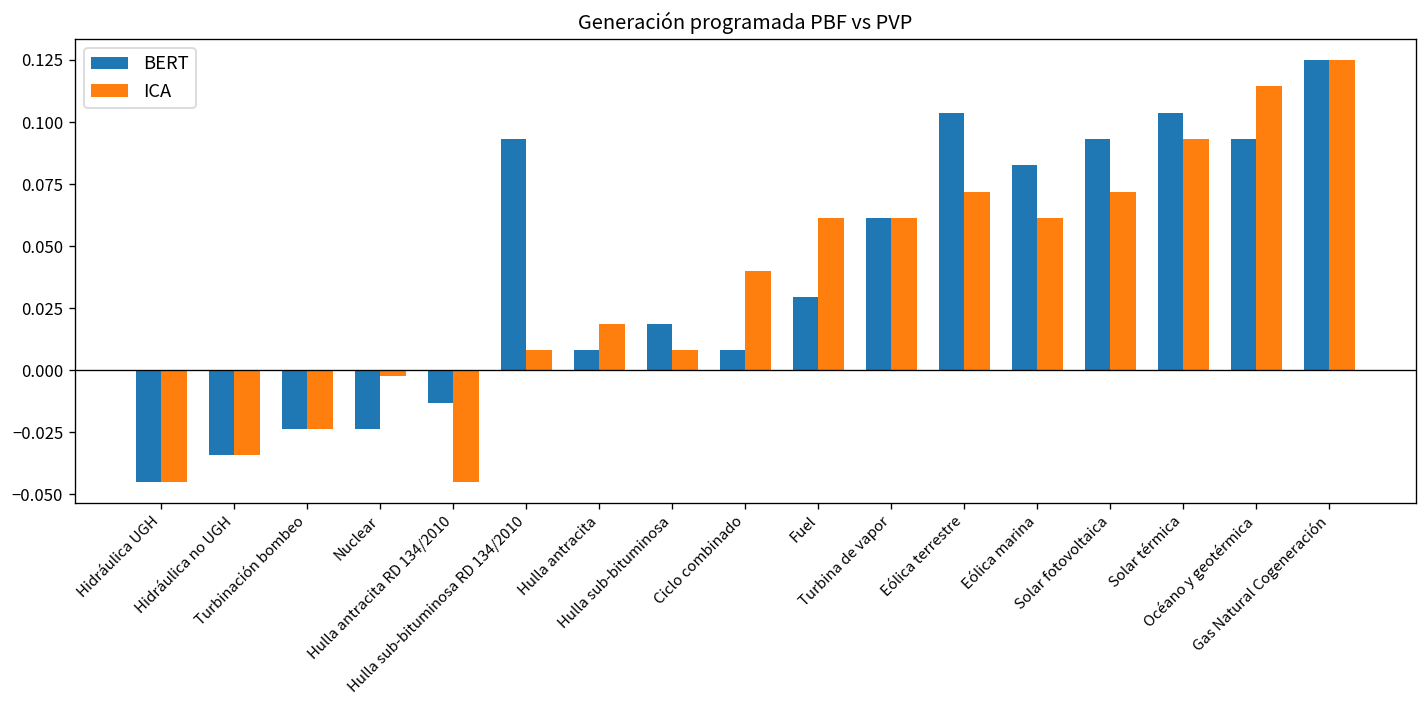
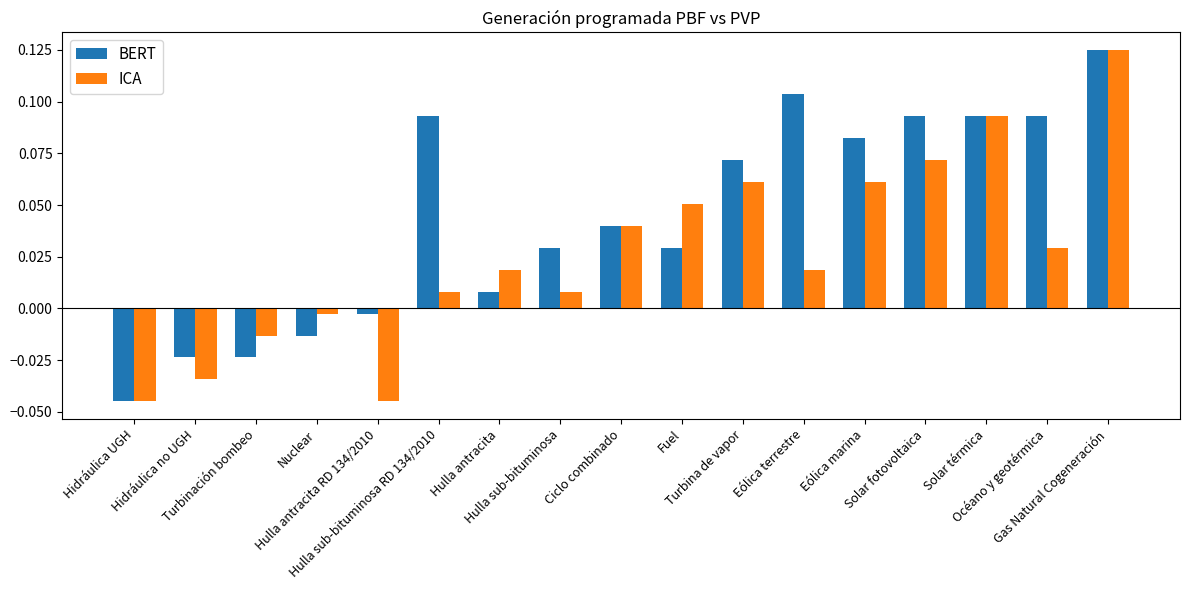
BERT, Hidráulica no UGH: -0.034 -> -0.024
ICA, Turbinación bombeo: -0.024 -> -0.013
BERT, Nuclear: -0.024 -> -0.013
BERT, Hulla antracita RD 134/2010: -0.013 -> -0.002
BERT, Hulla sub-bituminosa: 0.019 -> 0.029
BERT, Ciclo combinado: 0.008 -> 0.040
ICA, Fuel: 0.061 -> 0.051
BERT, Turbina de vapor: 0.061 -> 0.072
ICA, Eólica terrestre: 0.072 -> 0.019
BERT, Solar térmica: 0.104 -> 0.093
ICA, Océano y geotérmica: 0.114 -> 0.029
